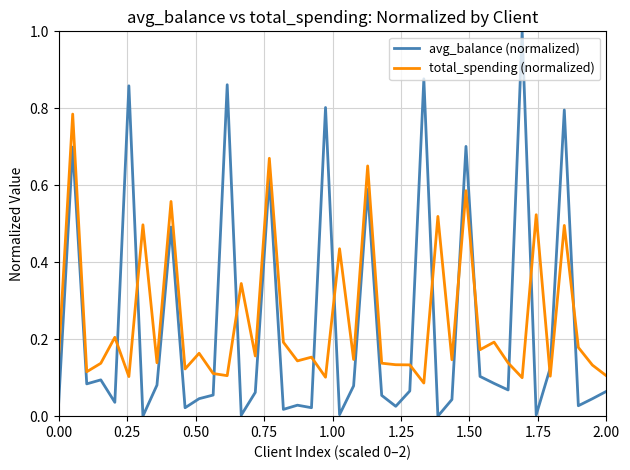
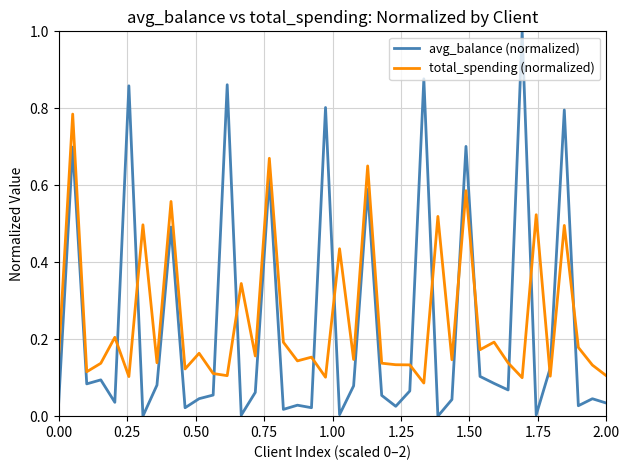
avg_balance (normalized), 2.00: 0.06 -> 0.03
